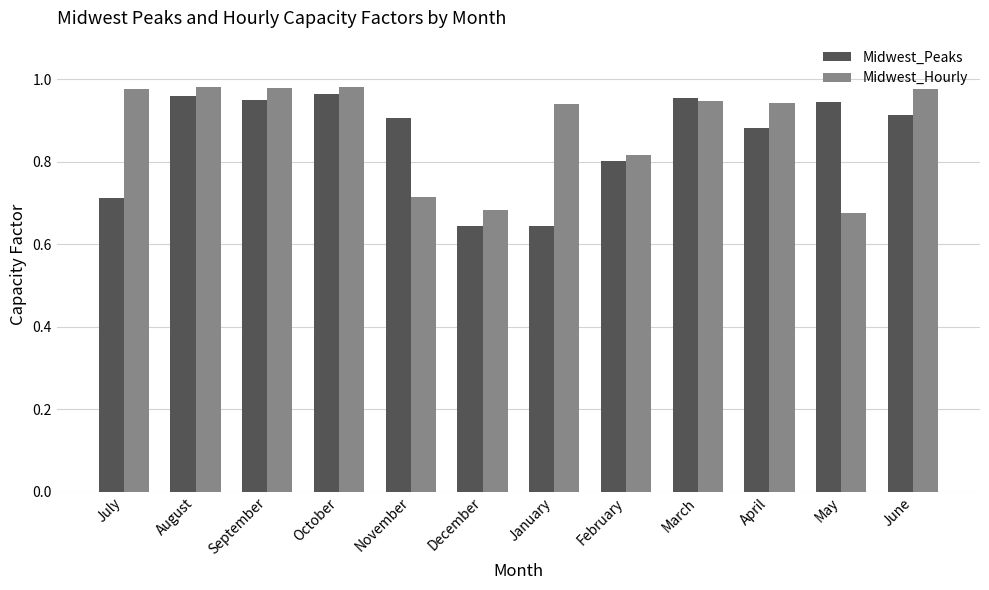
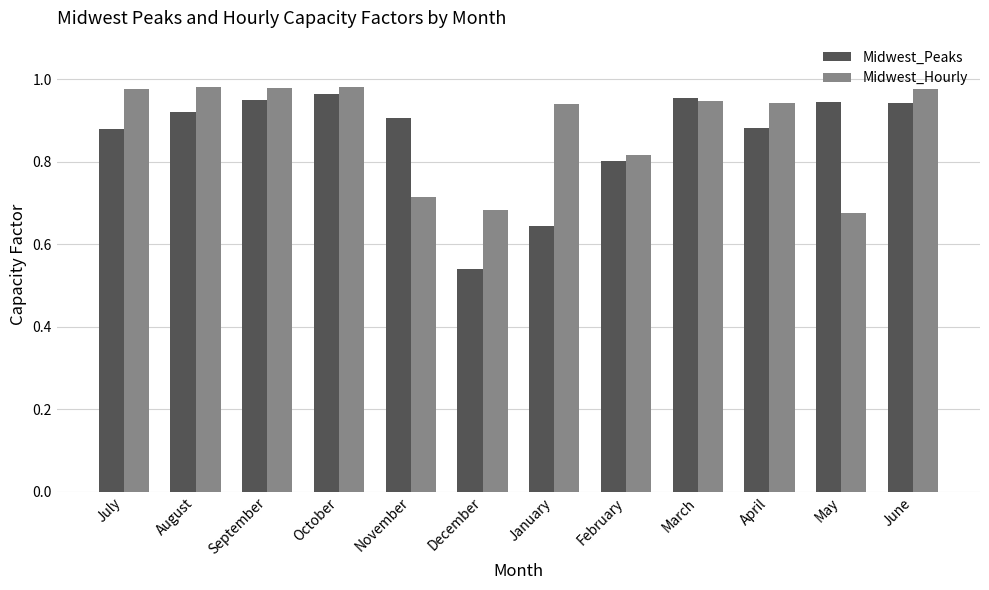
Midwest_Peaks, July: 0.71 -> 0.88
Midwest_Peaks, August: 0.96 -> 0.92
Midwest_Peaks, December: 0.64 -> 0.54
Midwest_Peaks, June: 0.91 -> 0.94
